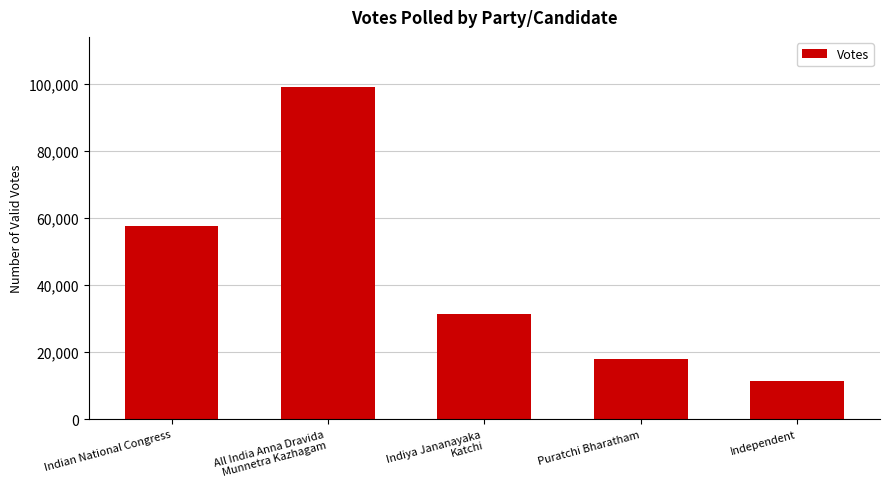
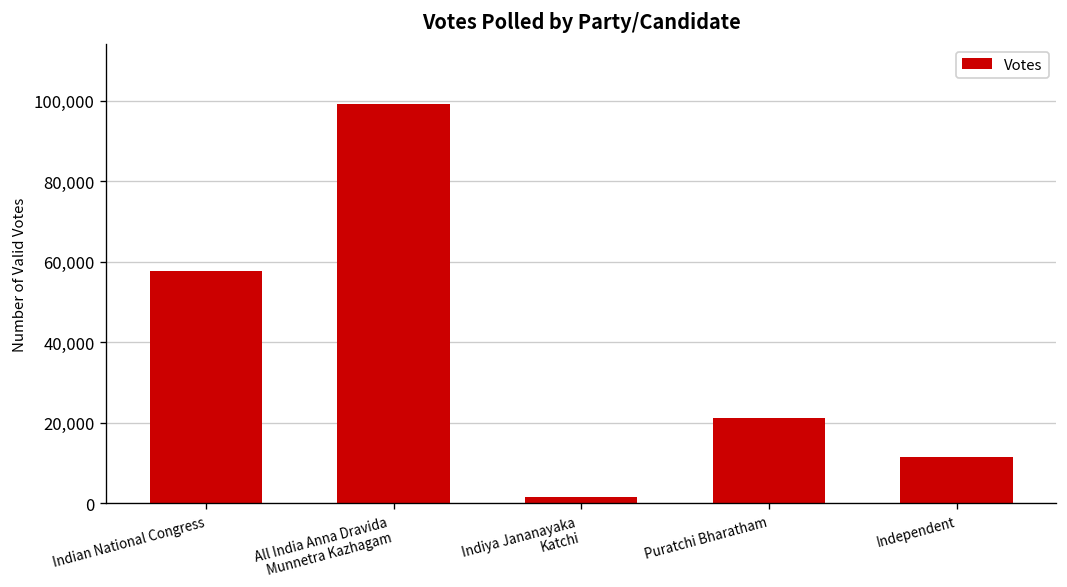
Indiya Jananayaka Katchi: 31,000 -> 2,000
Puratchi Bharatham: 18,000 -> 21,000
